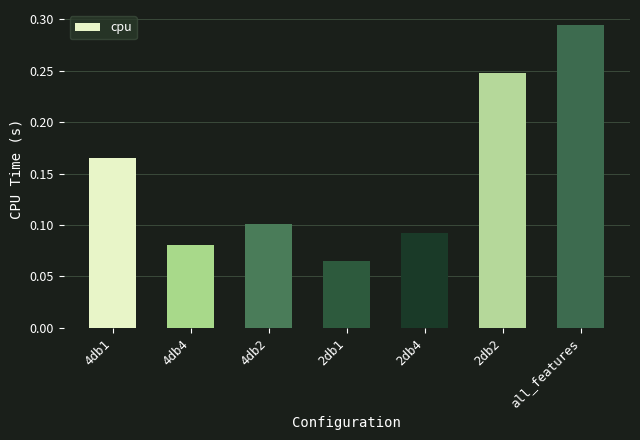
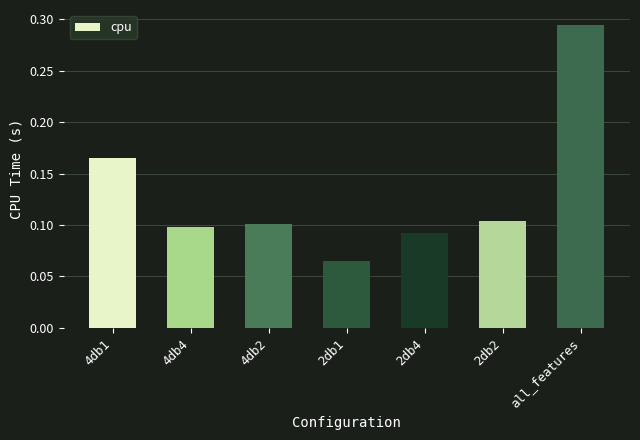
4db4: 0.080 -> 0.098
2db2: 0.248 -> 0.104
